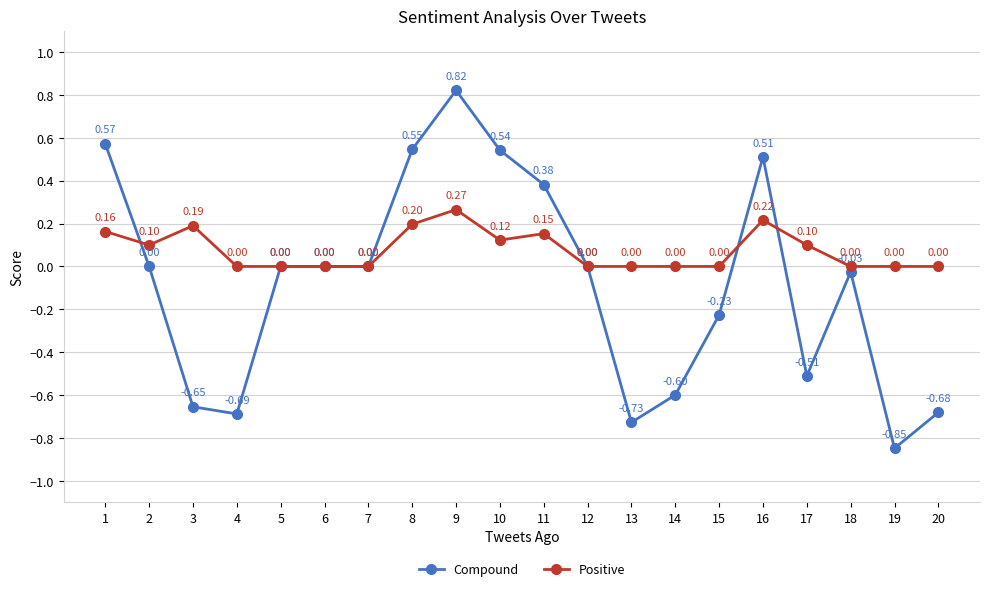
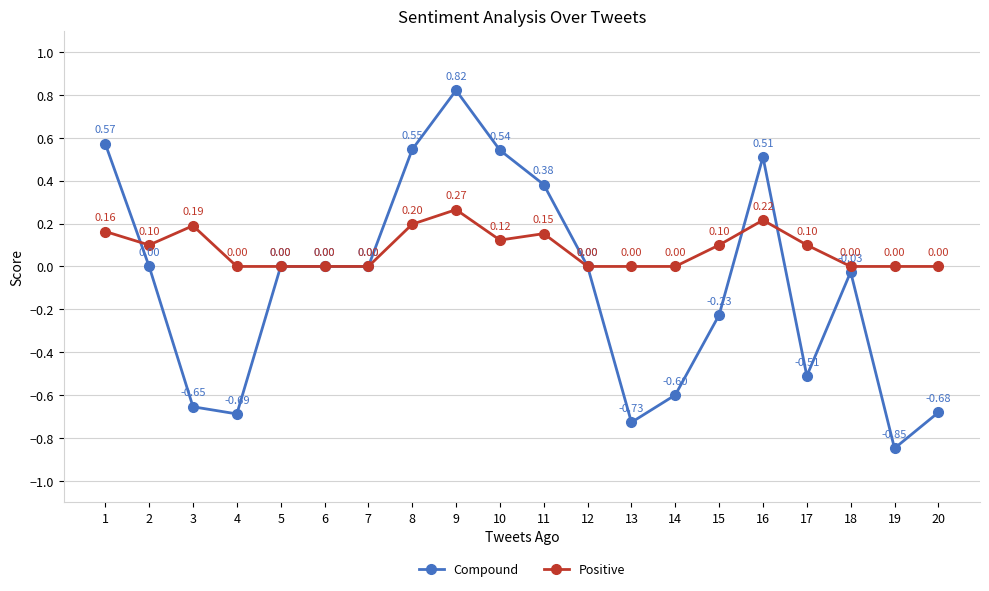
Positive, 15: 0.00 -> 0.10
